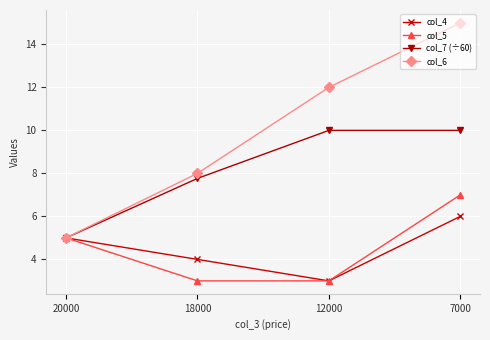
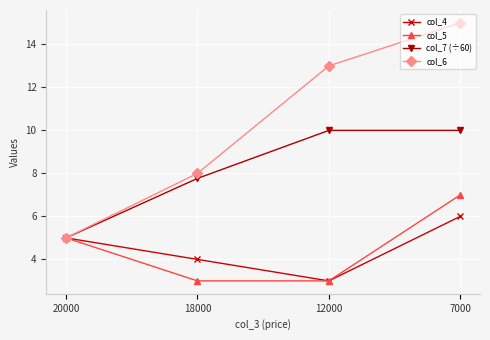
col_6, 12000: 12 -> 13
